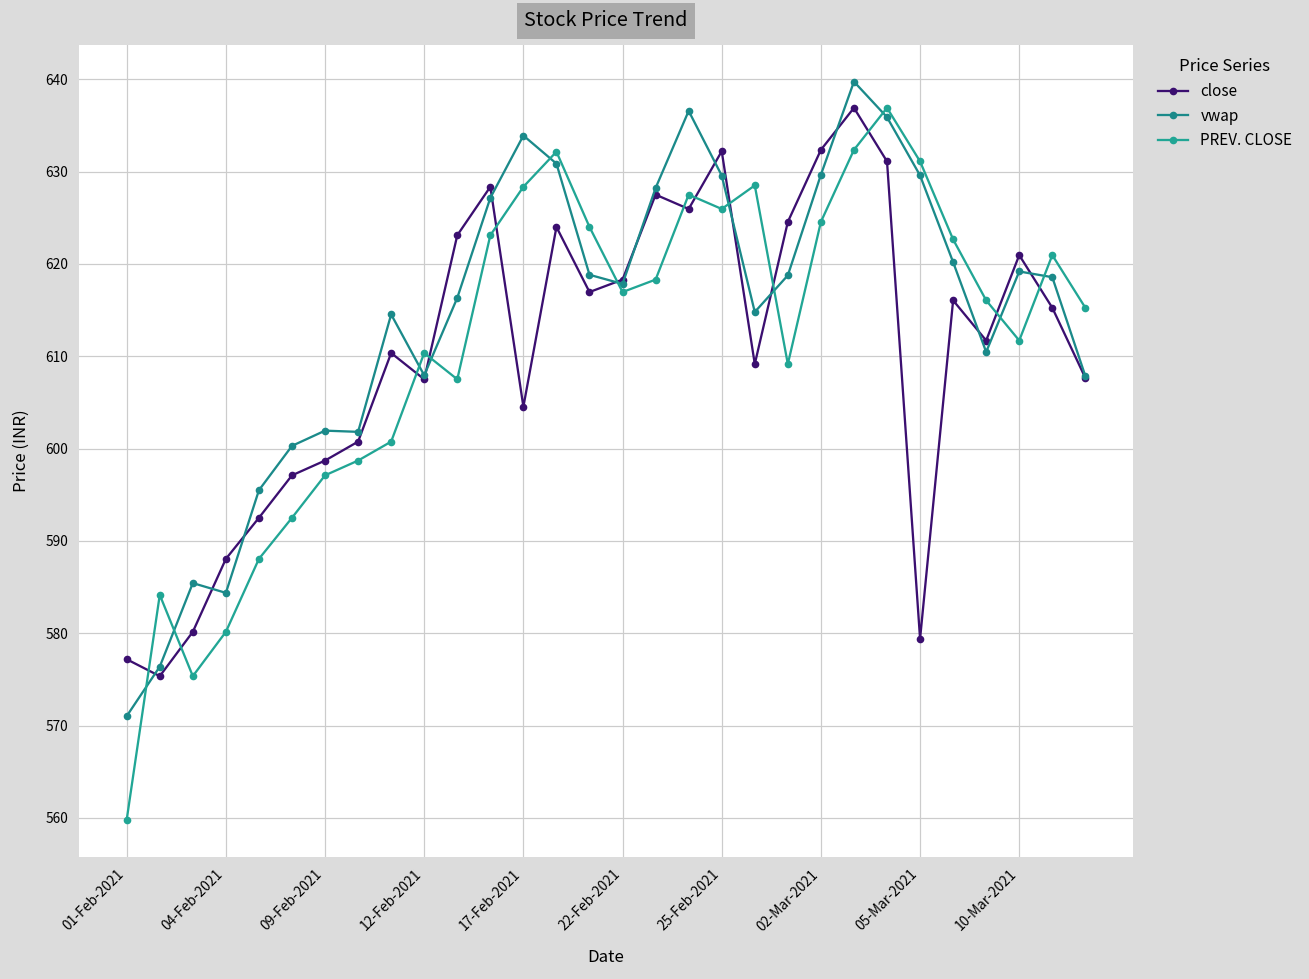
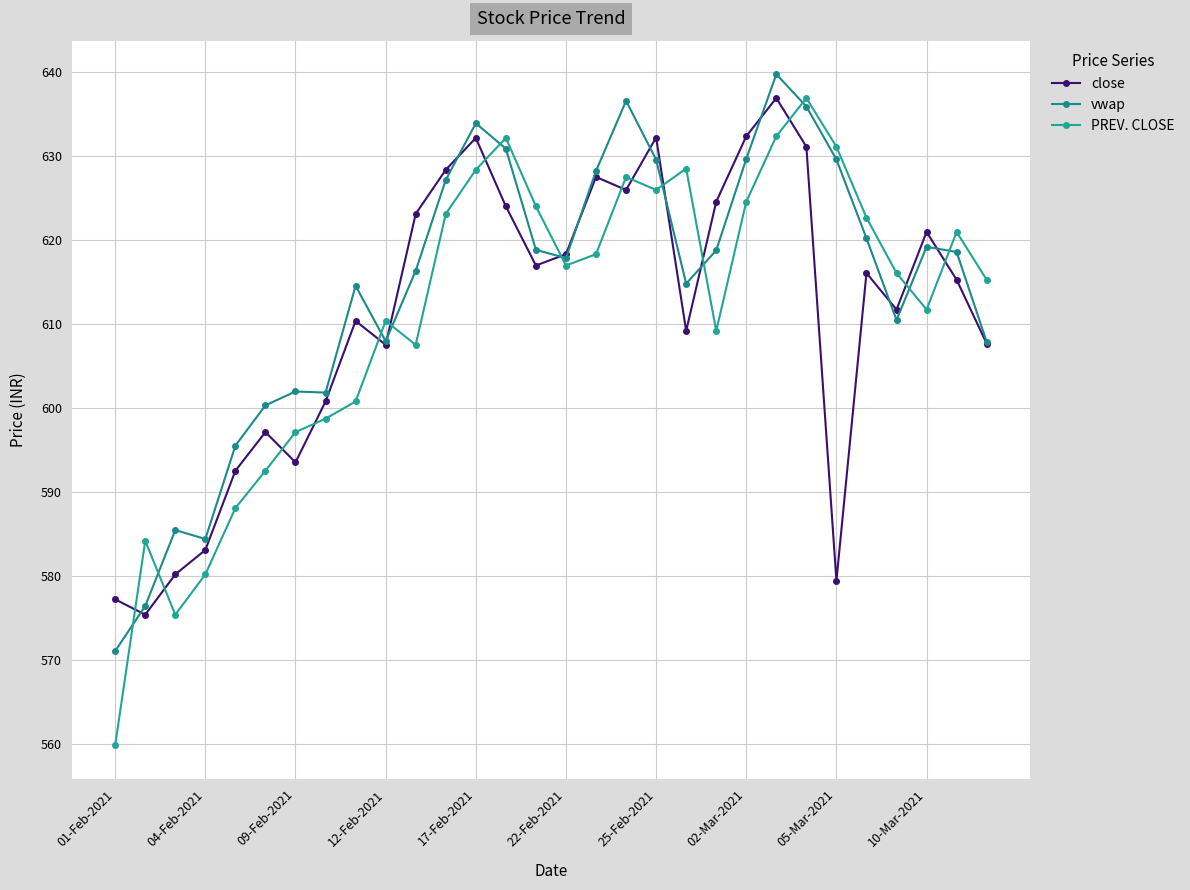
close, 04-Feb-2021: 588 -> 583
close, 09-Feb-2021: 599 -> 594
close, 17-Feb-2021: 605 -> 632
